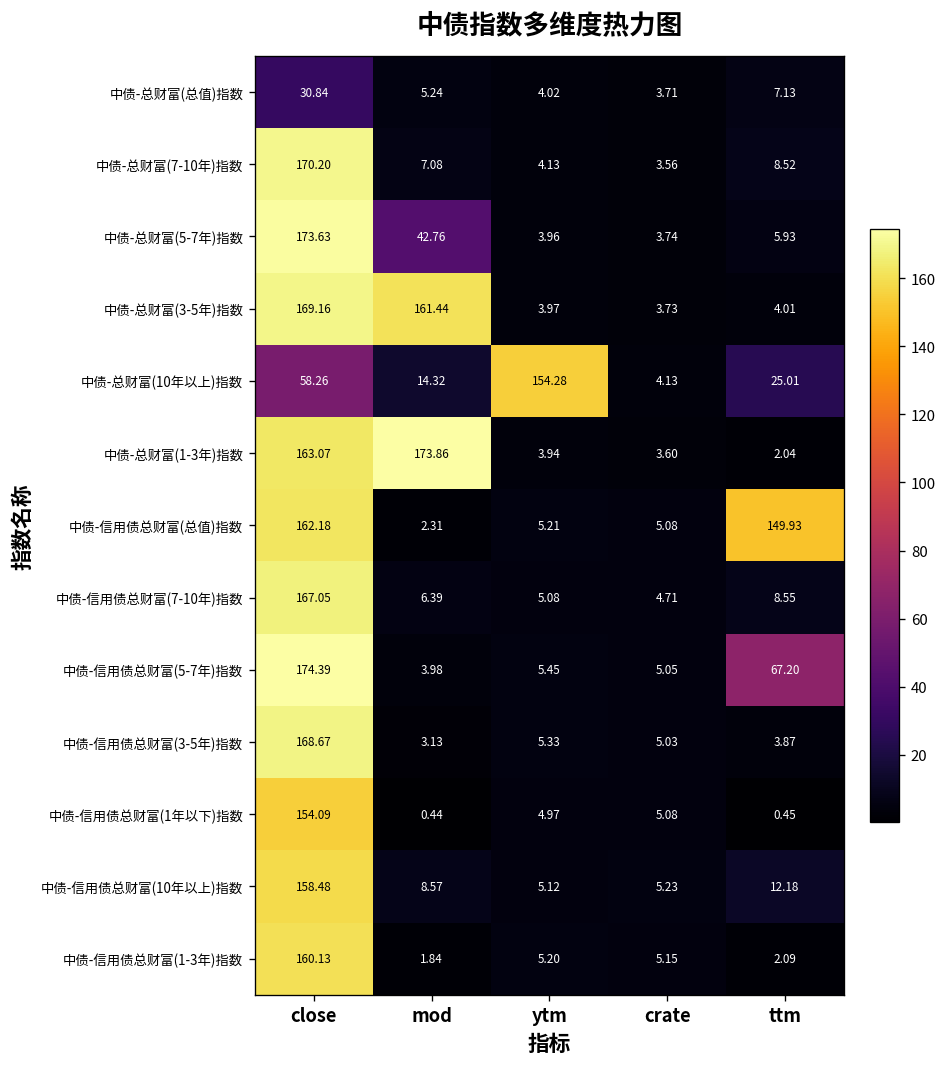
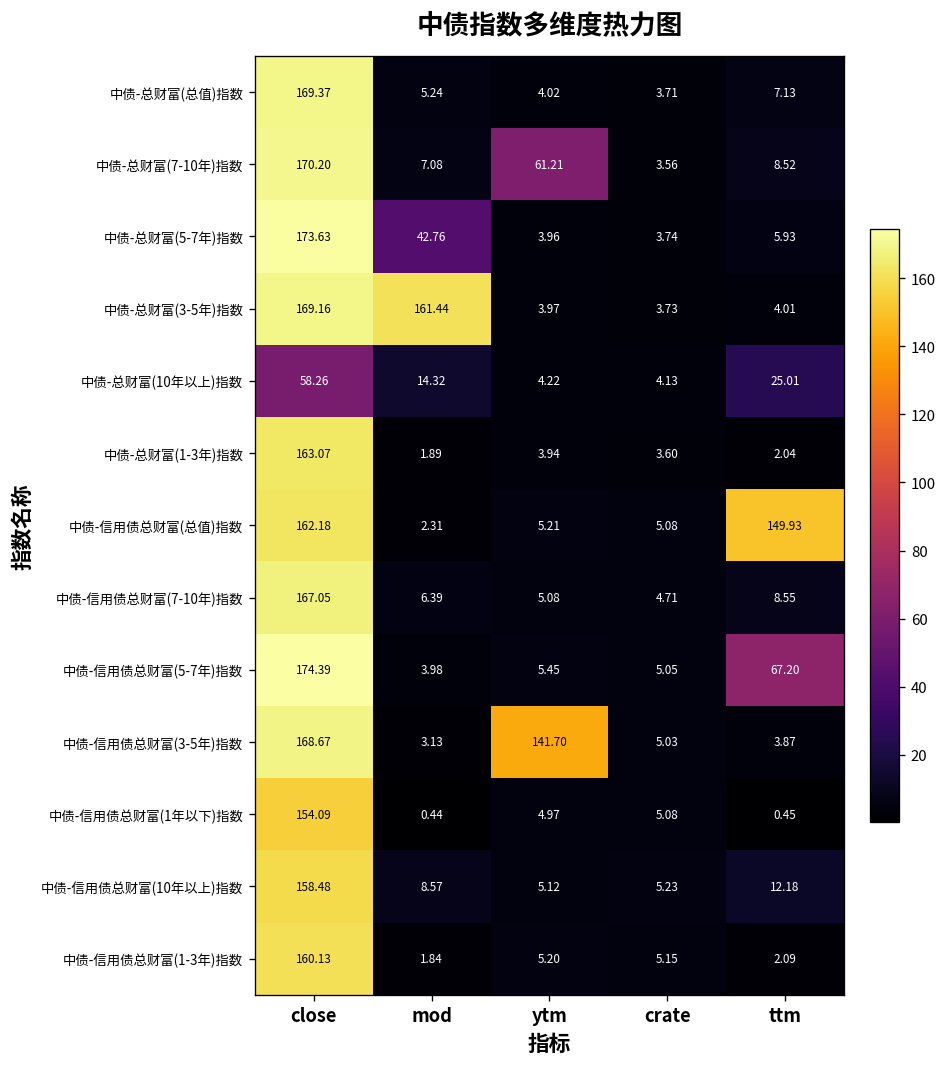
中债-总财富(总值)指数, close: 30.84 -> 169.37
中债-总财富(7-10年)指数, ytm: 4.13 -> 61.21
中债-总财富(10年以上)指数, ytm: 154.28 -> 4.22
中债-总财富(1-3年)指数, mod: 173.86 -> 1.89
中债-信用债总财富(3-5年)指数, ytm: 5.33 -> 141.70
